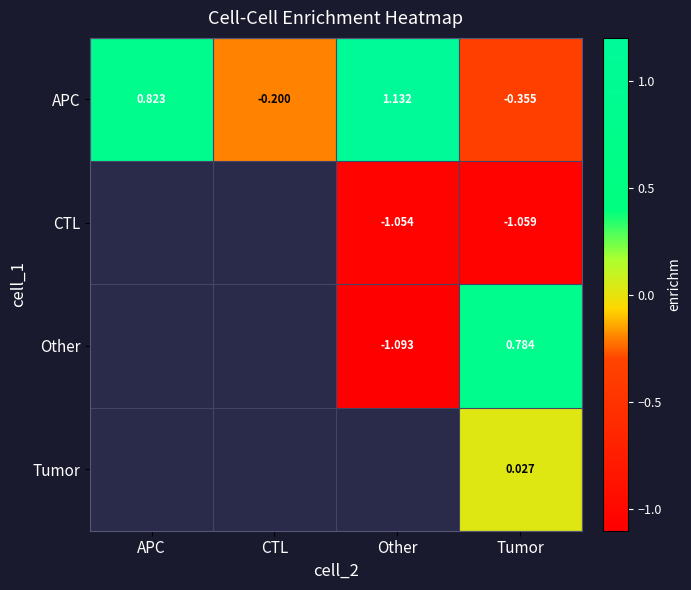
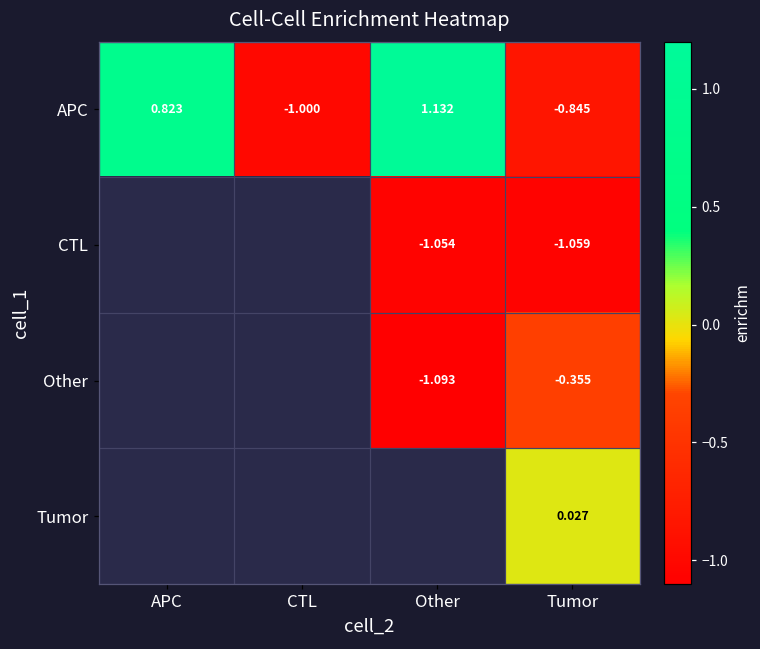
APC, CTL: -0.200 -> -1.000
APC, Tumor: -0.355 -> -0.845
Other, Tumor: 0.784 -> -0.355
